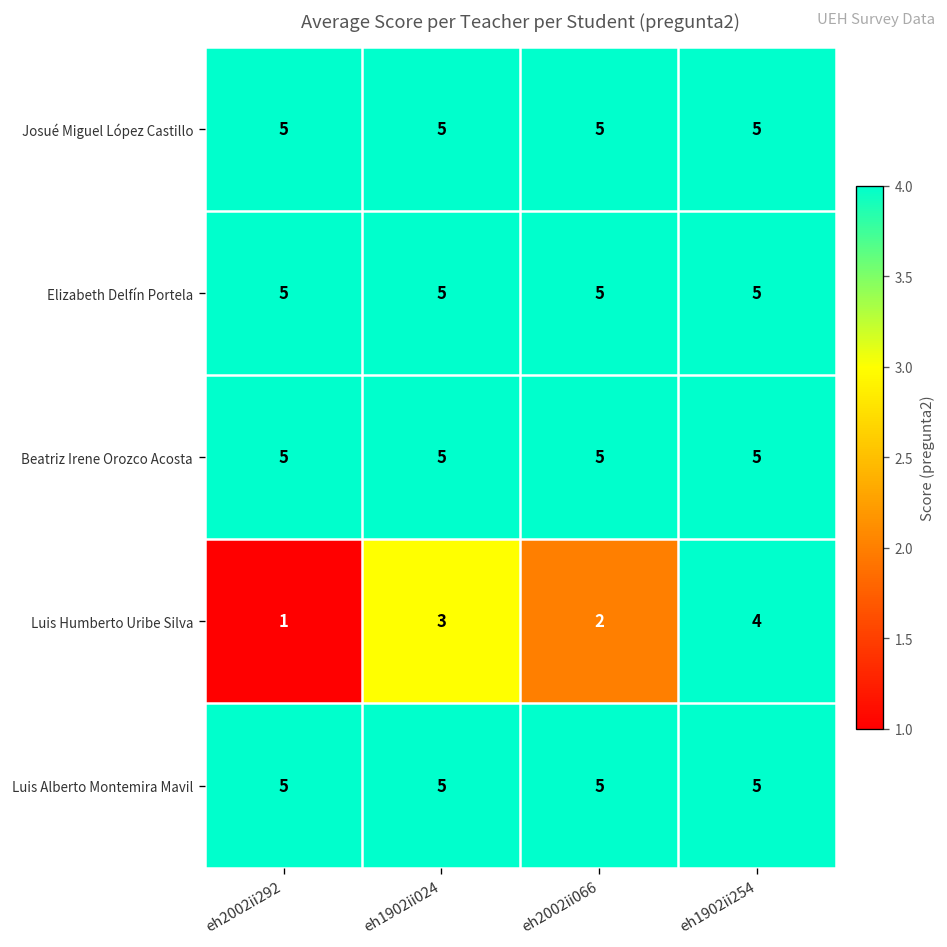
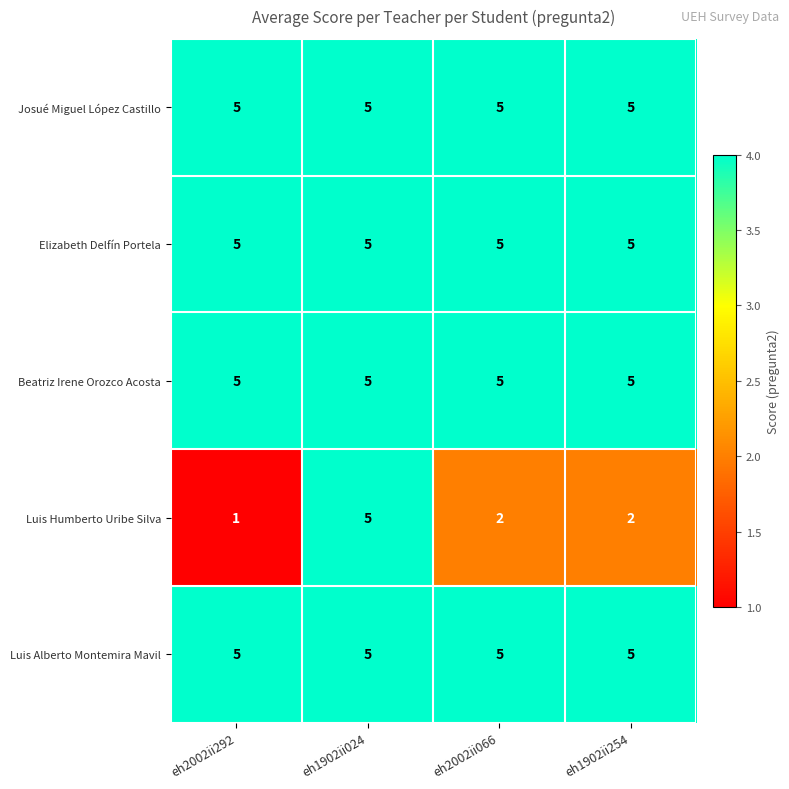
Luis Humberto Uribe Silva, eh1902ii024: 3 -> 5
Luis Humberto Uribe Silva, eh1902ii254: 4 -> 2
